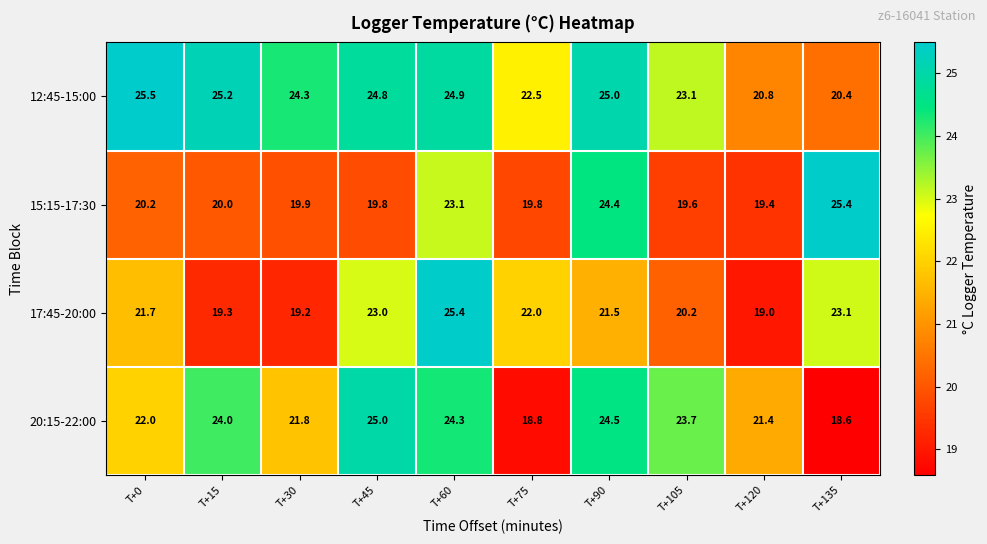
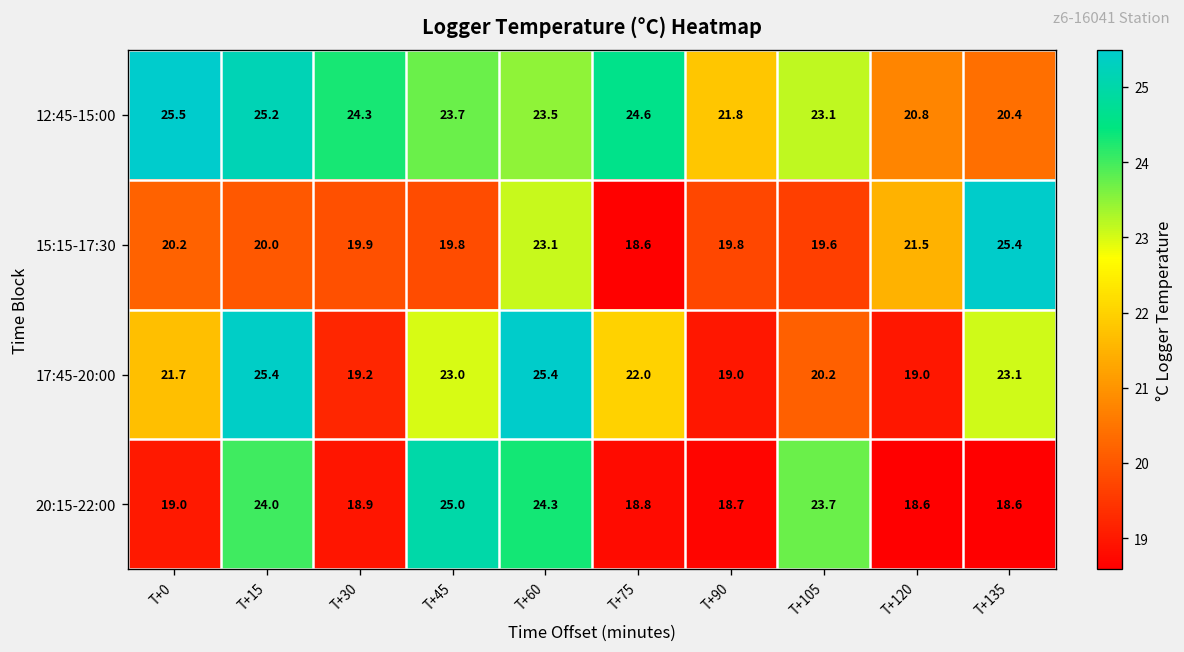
12:45-15:00, T+45: 24.8 -> 23.7
12:45-15:00, T+60: 24.9 -> 23.5
12:45-15:00, T+75: 22.5 -> 24.6
12:45-15:00, T+90: 25.0 -> 21.8
15:15-17:30, T+75: 19.8 -> 18.6
15:15-17:30, T+90: 24.4 -> 19.8
15:15-17:30, T+120: 19.4 -> 21.5
17:45-20:00, T+15: 19.3 -> 25.4
17:45-20:00, T+90: 21.5 -> 19.0
20:15-22:00, T+0: 22.0 -> 19.0
20:15-22:00, T+30: 21.8 -> 18.9
20:15-22:00, T+90: 24.5 -> 18.7
20:15-22:00, T+120: 21.4 -> 18.6
